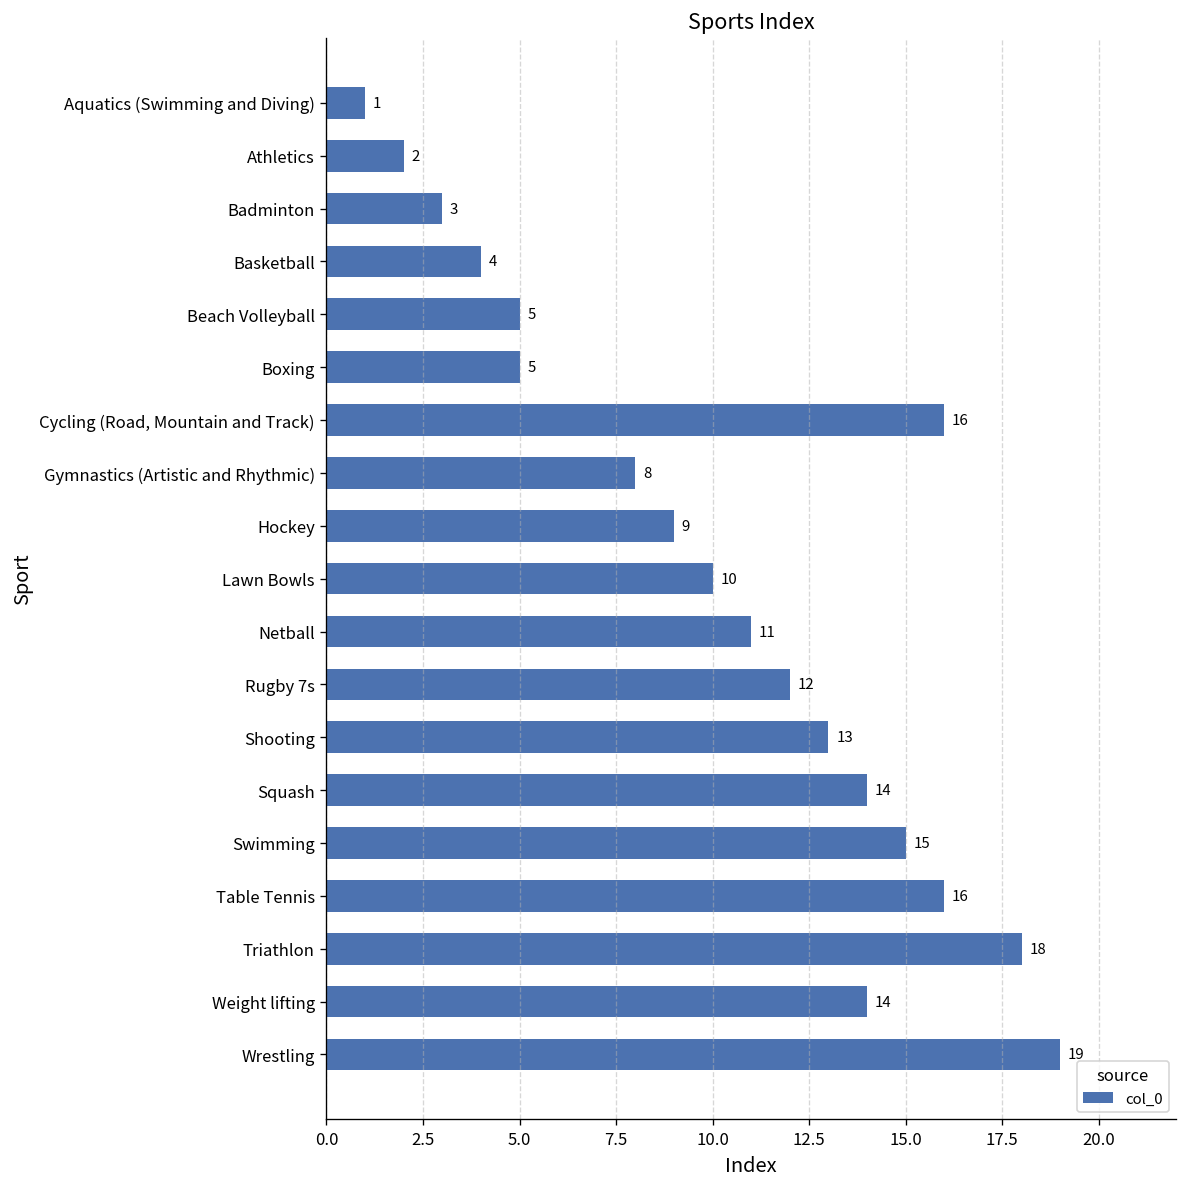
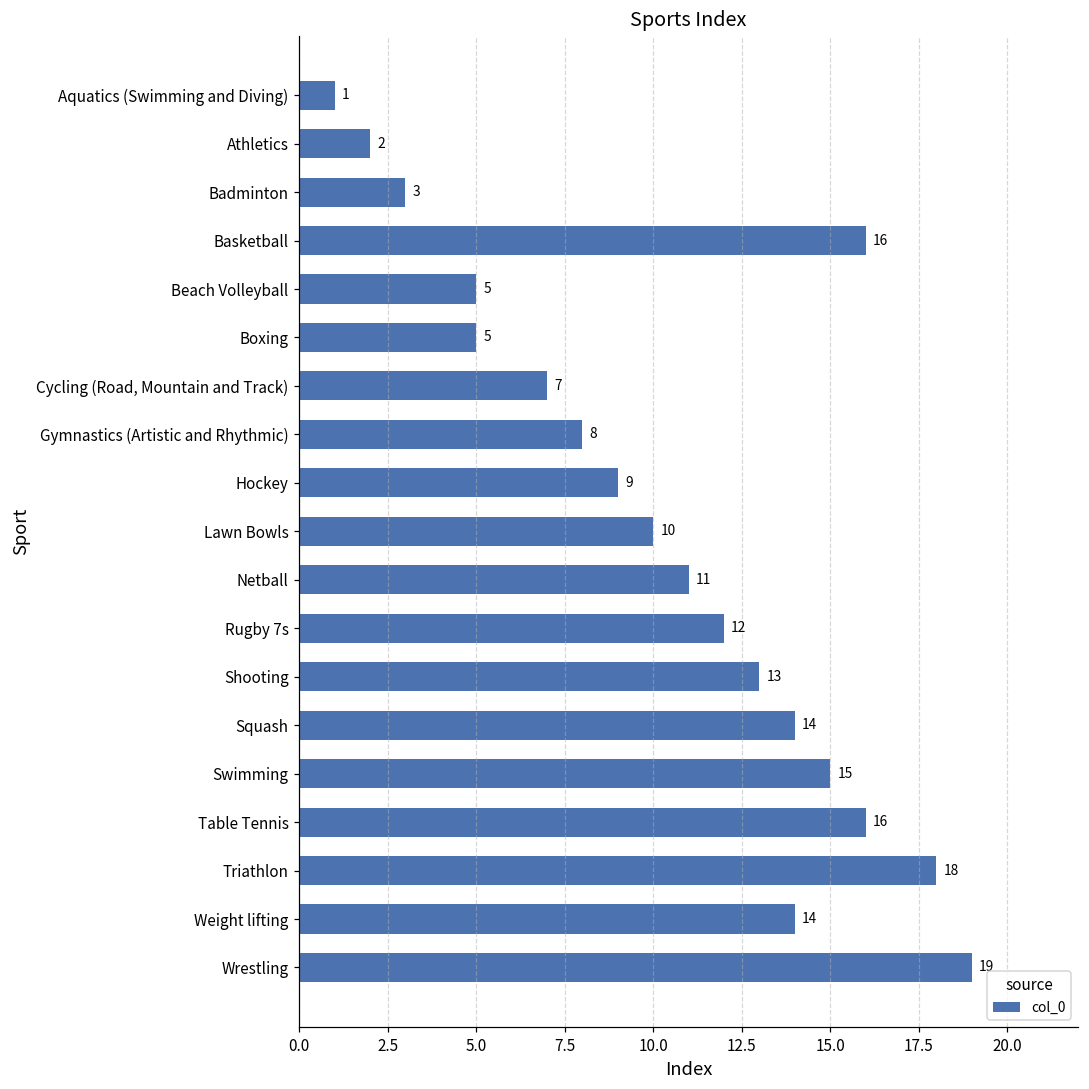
Basketball: 4 -> 16
Cycling (Road, Mountain and Track): 16 -> 7
